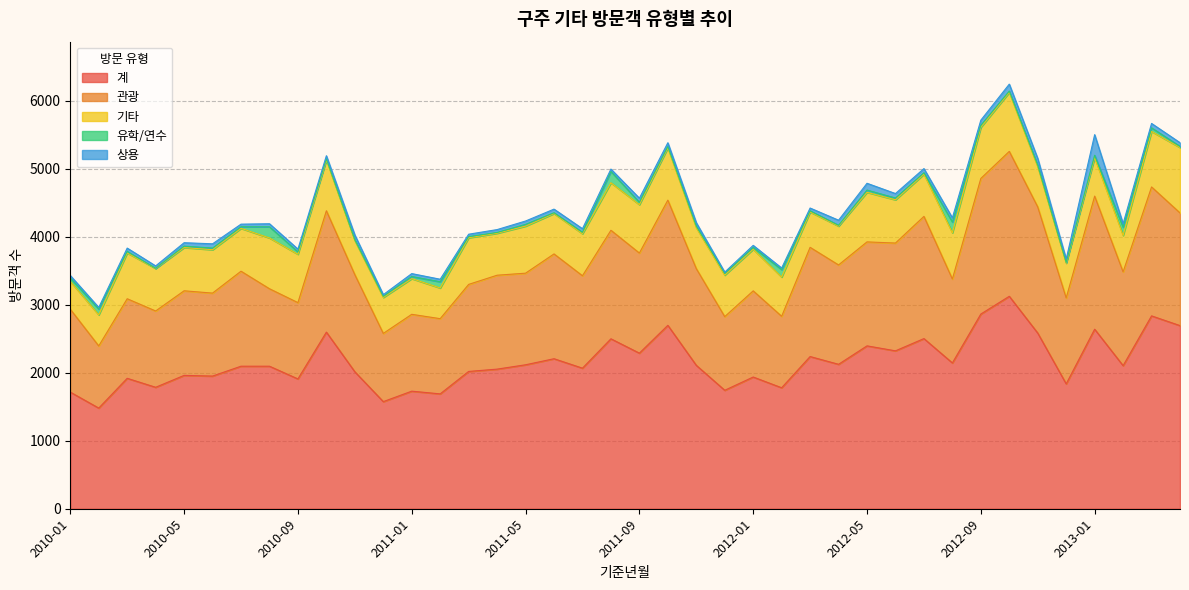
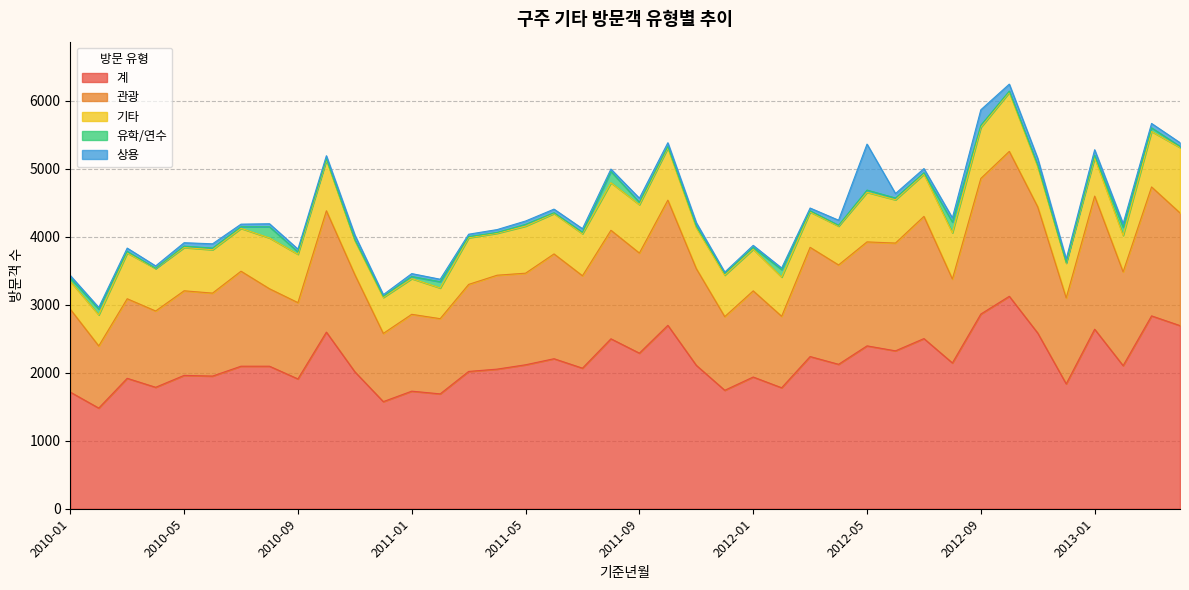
상용, 2012-05: 100 -> 700
상용, 2012-09: 100 -> 200
상용, 2013-01: 300 -> 100
